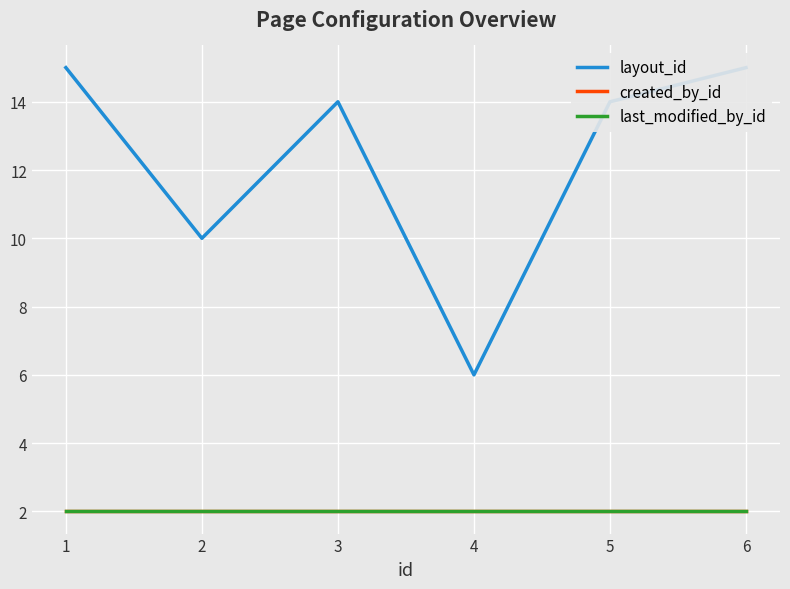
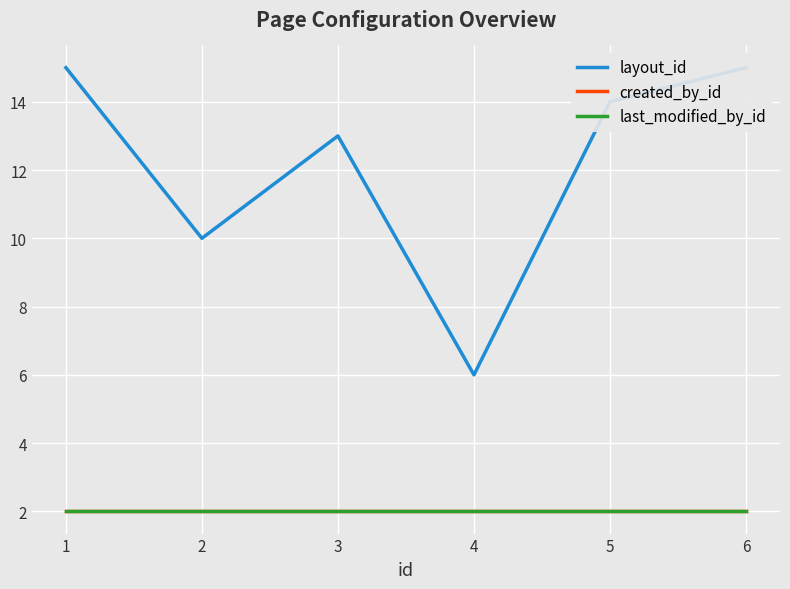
layout_id, 3: 14 -> 13
